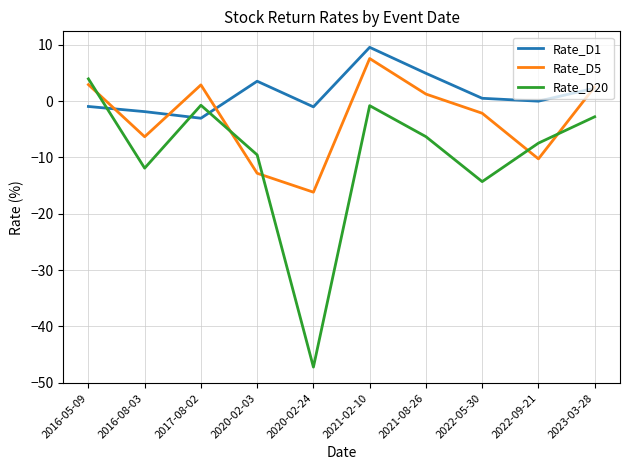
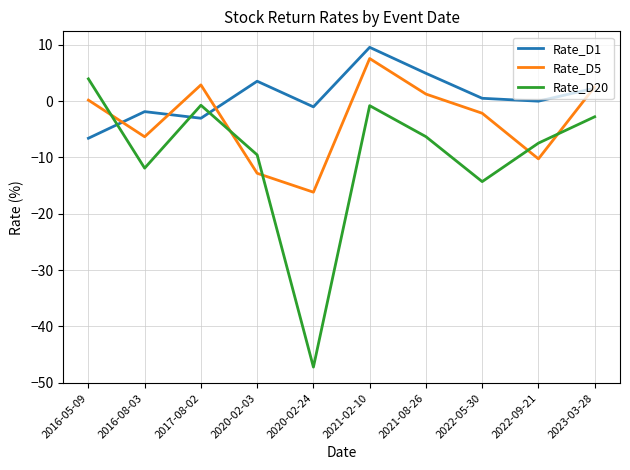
Rate_D1, 2016-05-09: -1 -> -7
Rate_D5, 2016-05-09: 3 -> 0
